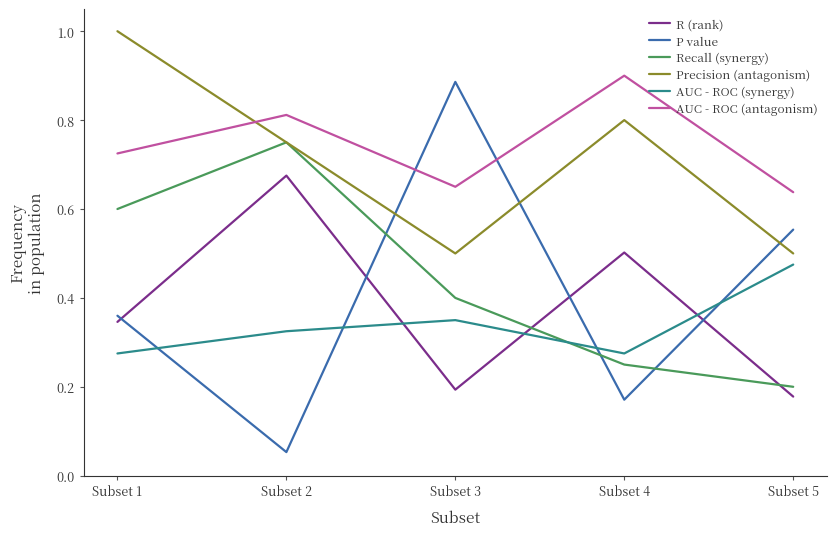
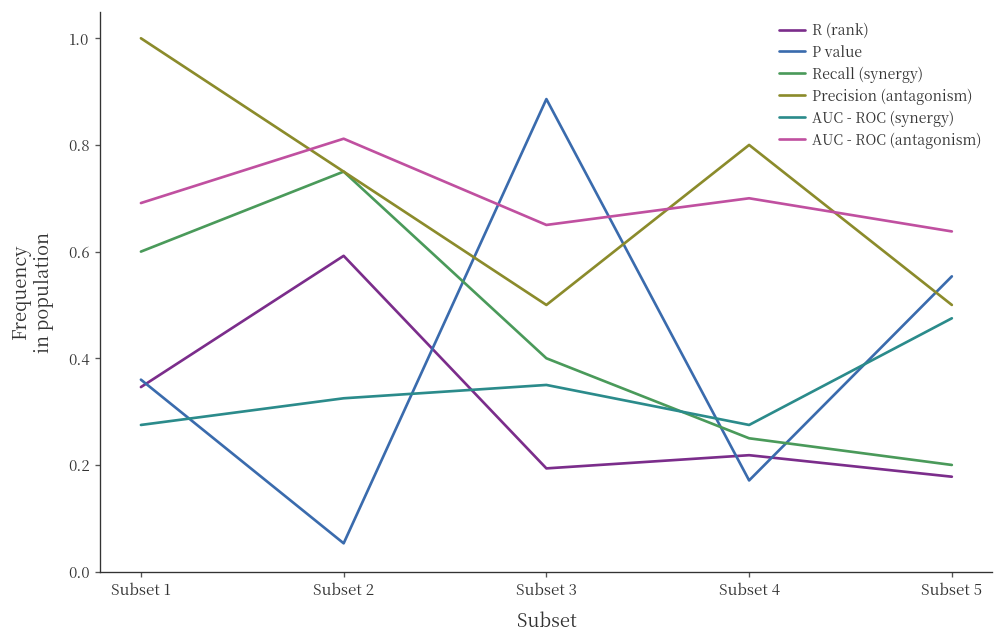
AUC - ROC (antagonism), Subset 1: 0.73 -> 0.69
R (rank), Subset 2: 0.68 -> 0.59
R (rank), Subset 4: 0.50 -> 0.22
AUC - ROC (antagonism), Subset 4: 0.9 -> 0.7
